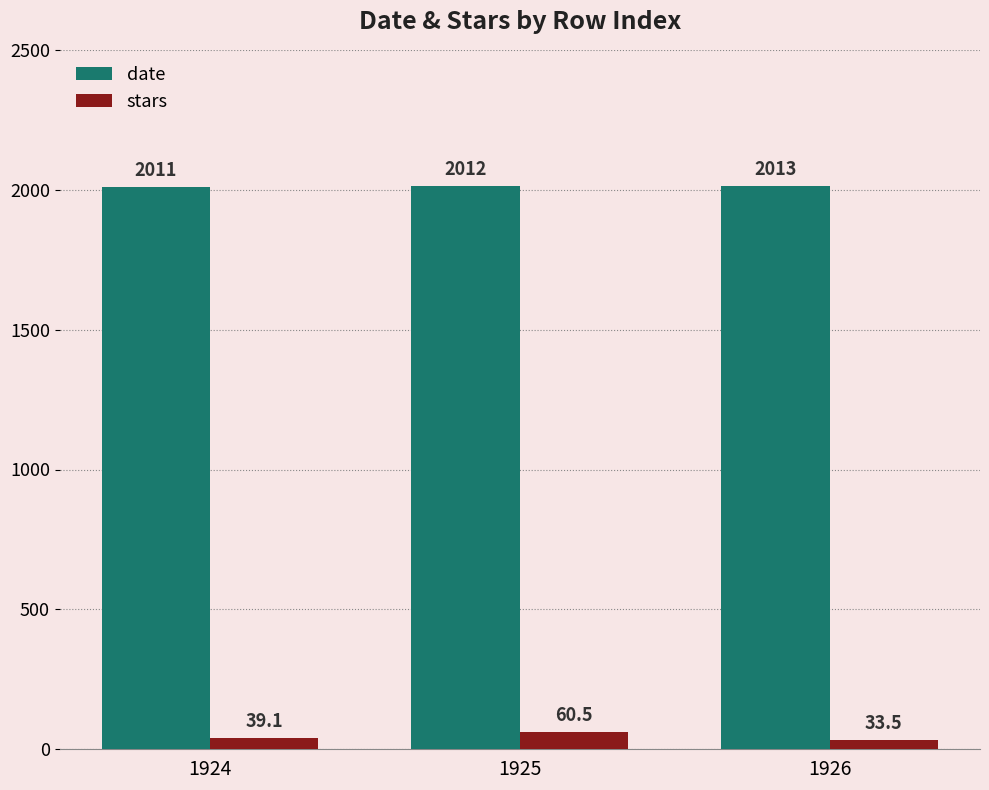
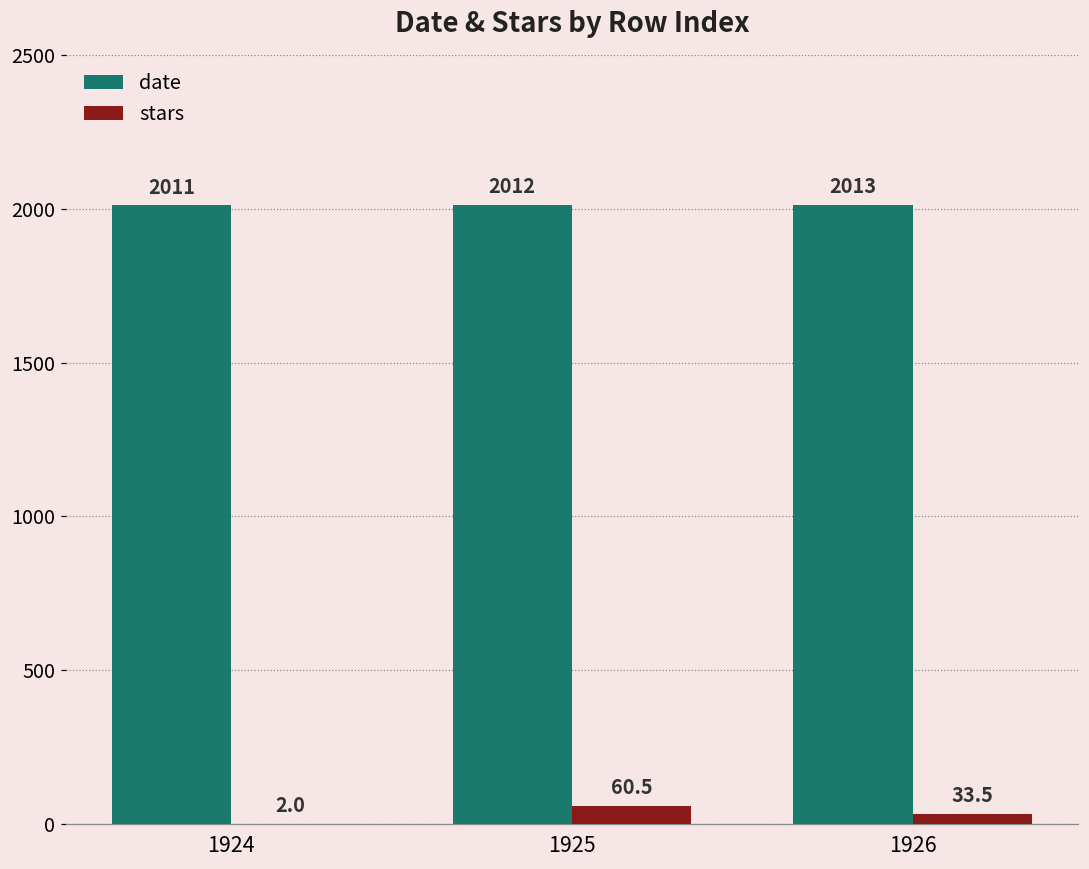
stars, 1924: 39.1 -> 2.0
